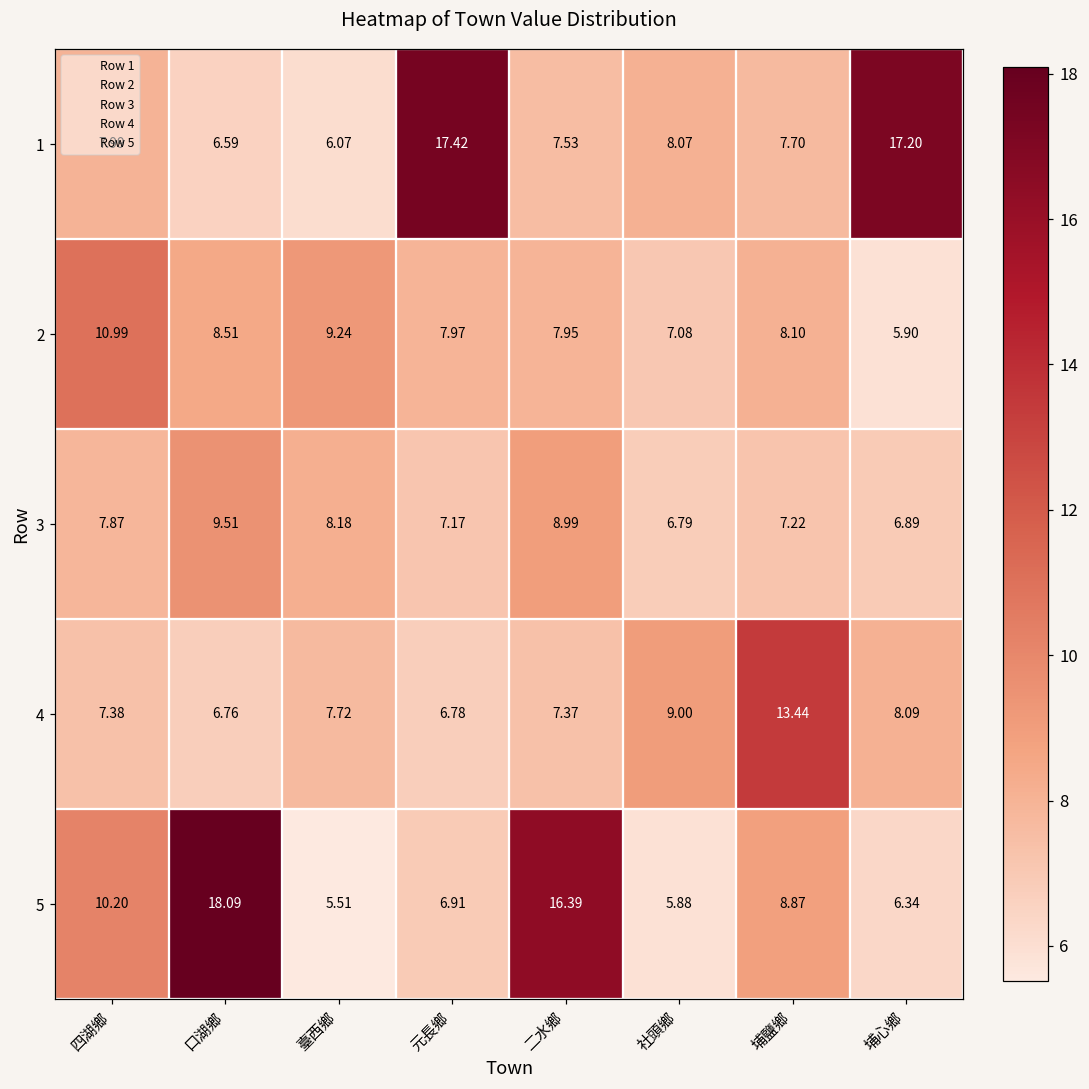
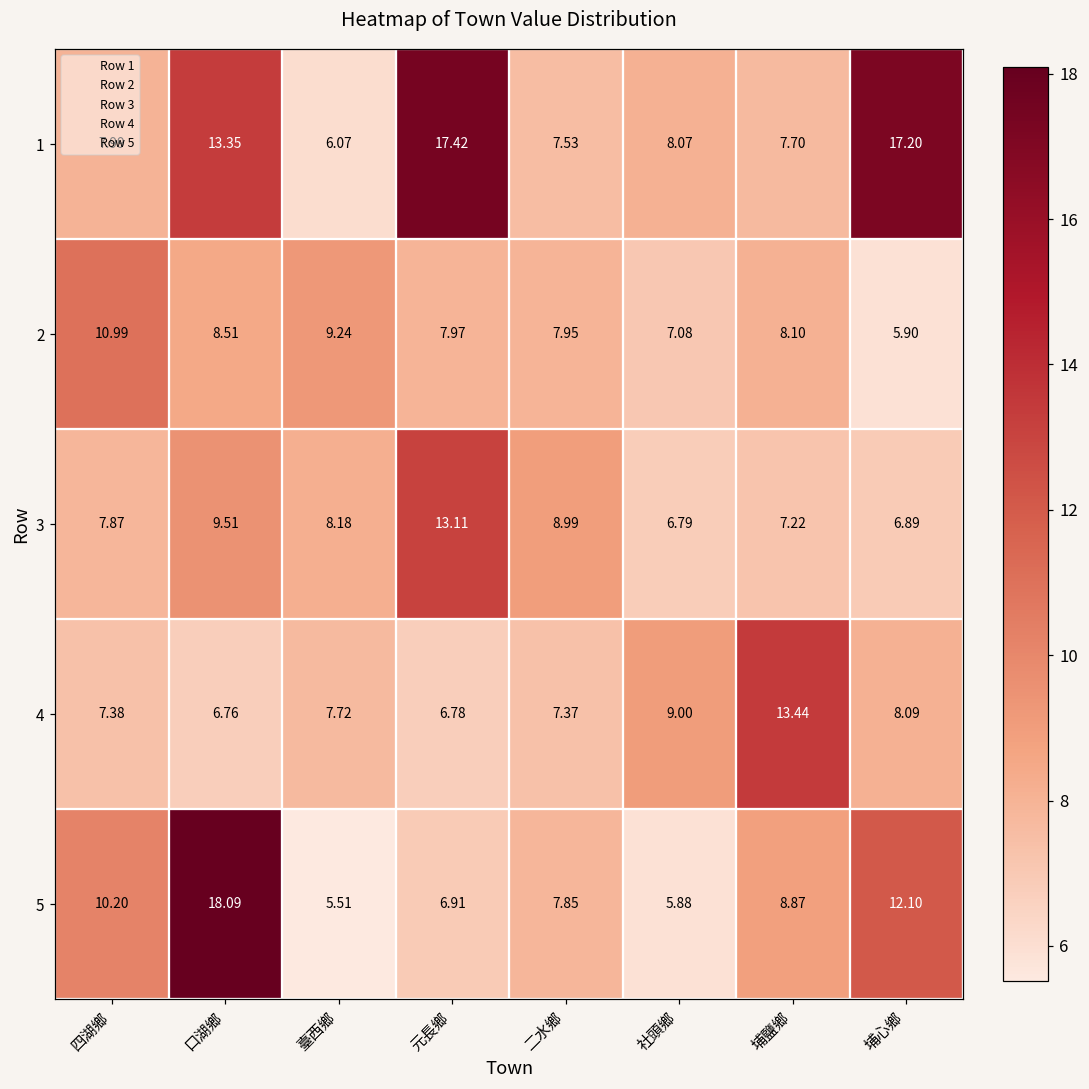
1, 口湖鄉: 6.59 -> 13.35
3, 元長鄉: 7.17 -> 13.11
5, 二水鄉: 16.39 -> 7.85
5, 埔心鄉: 6.34 -> 12.10
